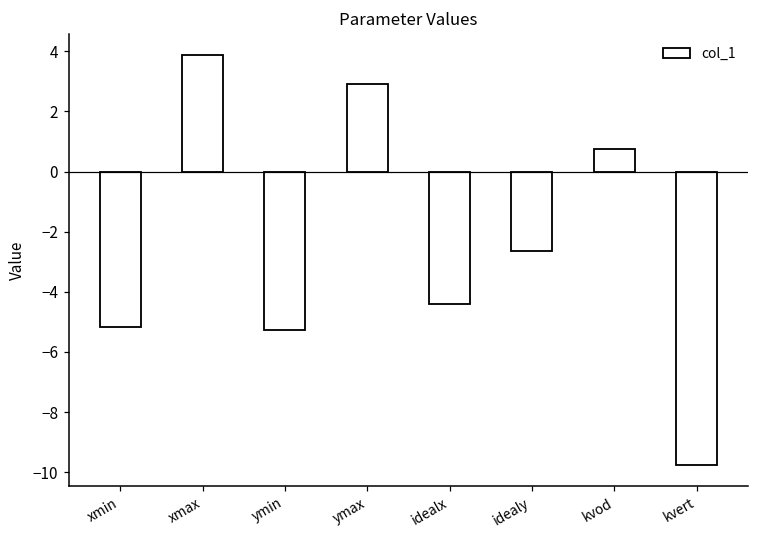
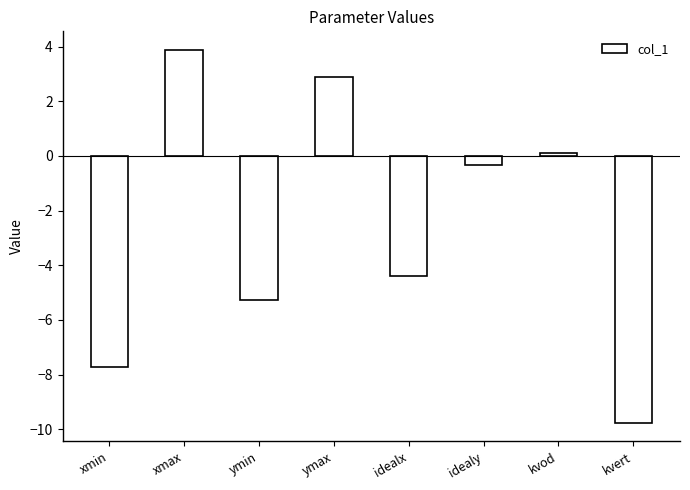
xmin: -5.2 -> -7.7
idealy: -2.6 -> -0.3
kvod: 0.8 -> 0.1
